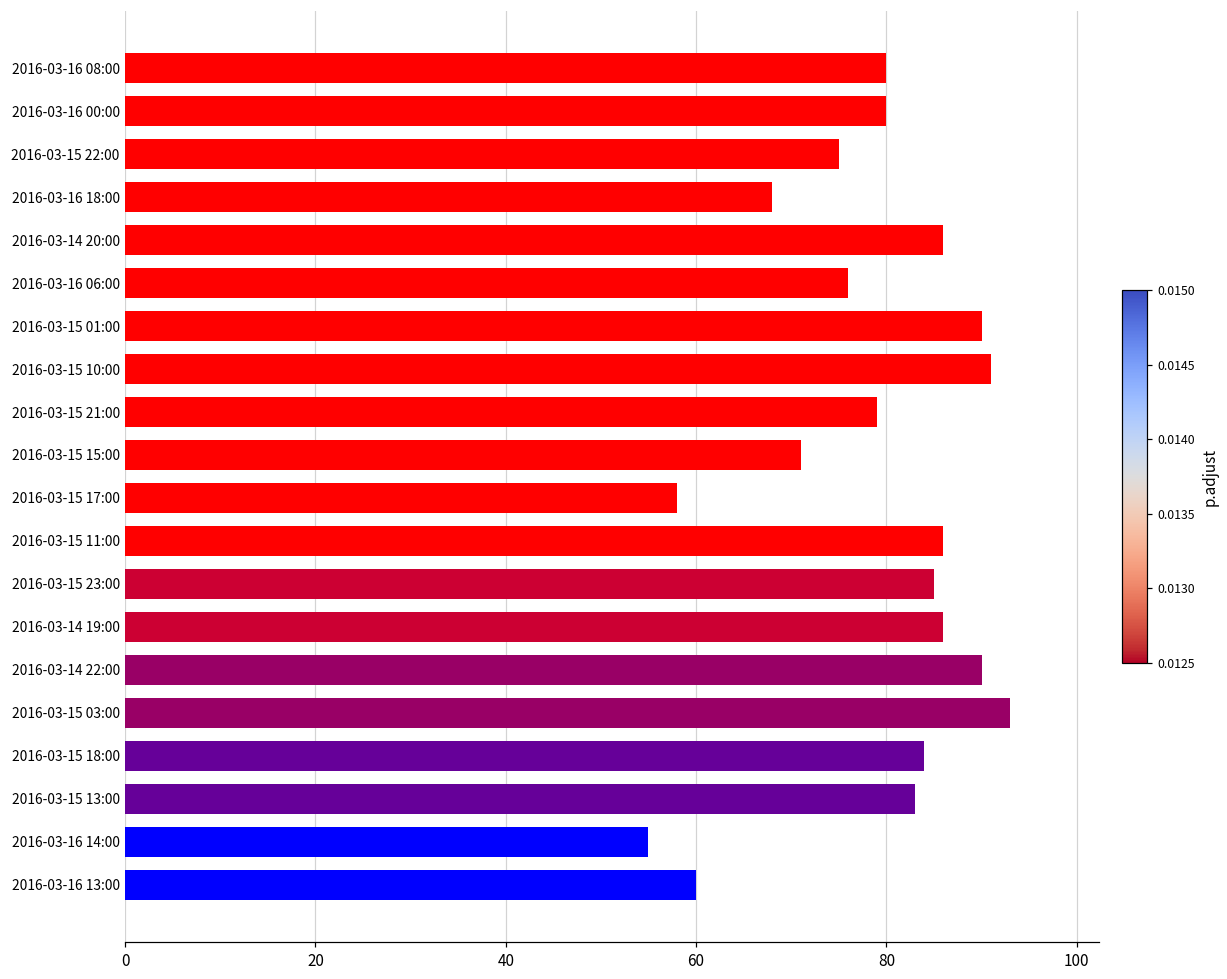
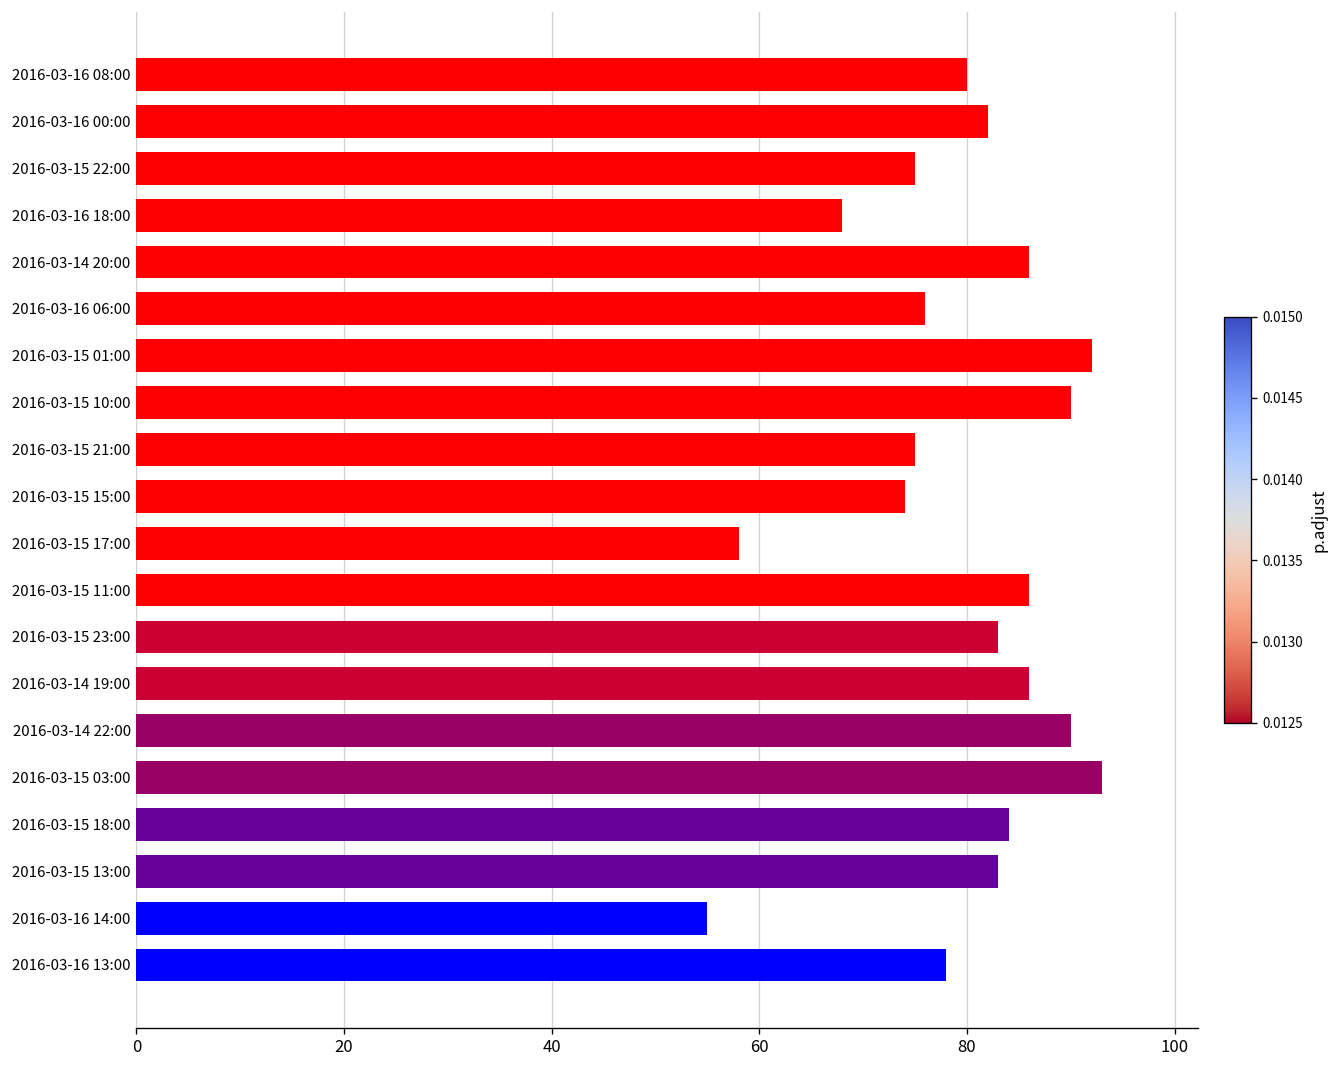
2016-03-16 00:00: 80 -> 82
2016-03-15 01:00: 90 -> 92
2016-03-15 10:00: 91 -> 90
2016-03-15 21:00: 79 -> 75
2016-03-15 15:00: 71 -> 74
2016-03-15 23:00: 85 -> 83
2016-03-16 13:00: 60 -> 78
